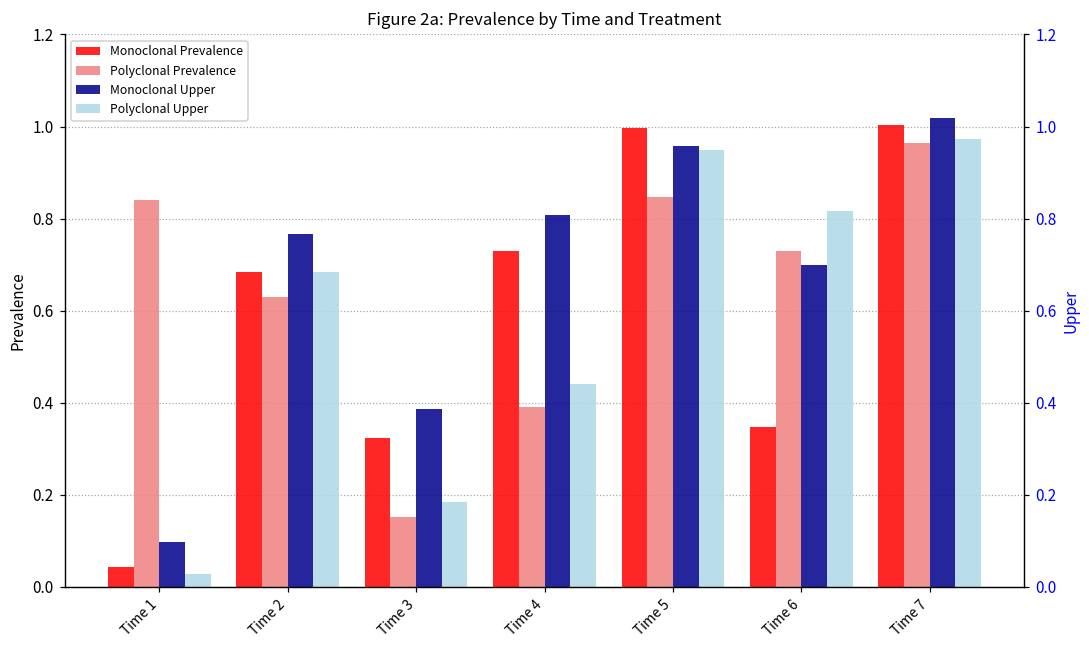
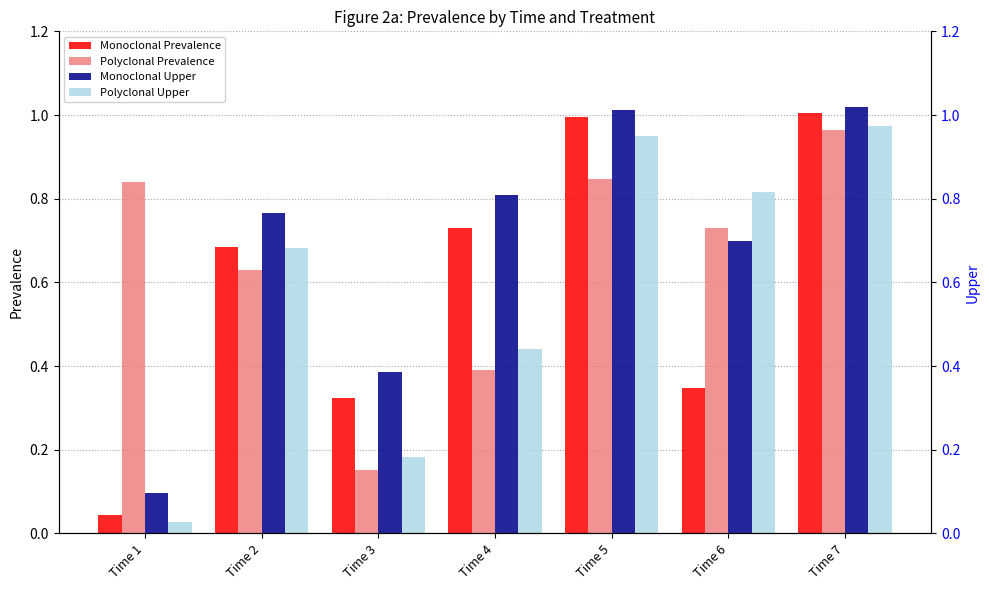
Monoclonal Upper, Time 5: 0.96 -> 1.01
